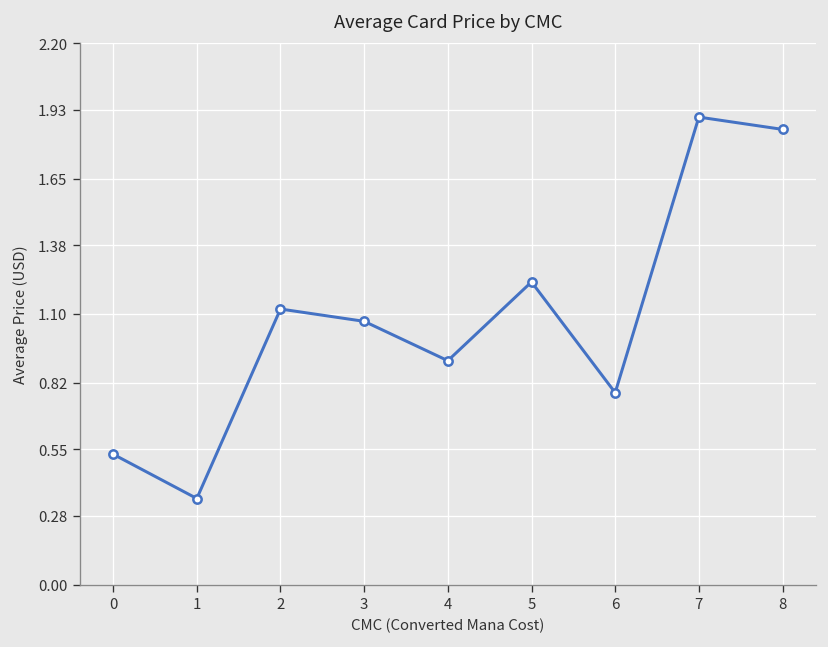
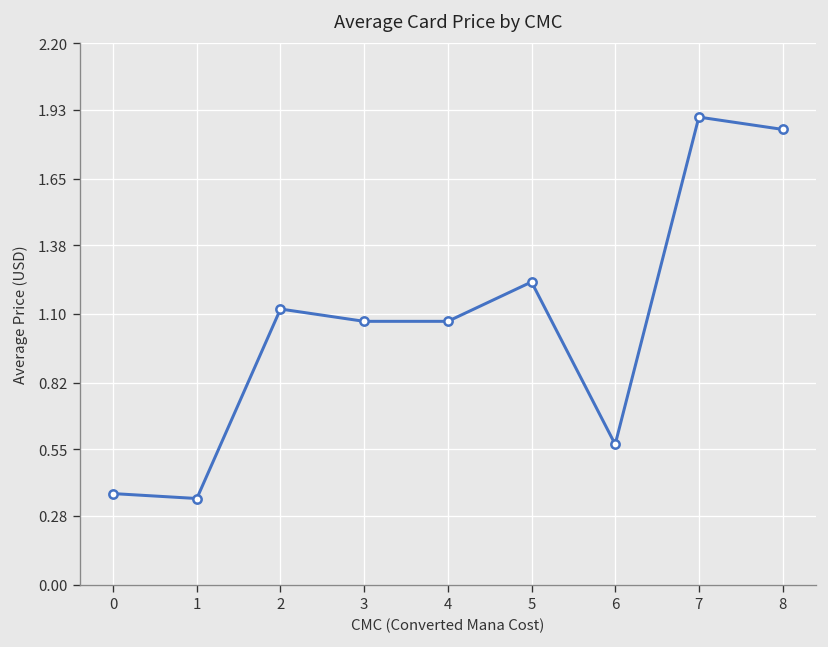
0: 0.53 -> 0.37
4: 0.91 -> 1.07
6: 0.78 -> 0.57
